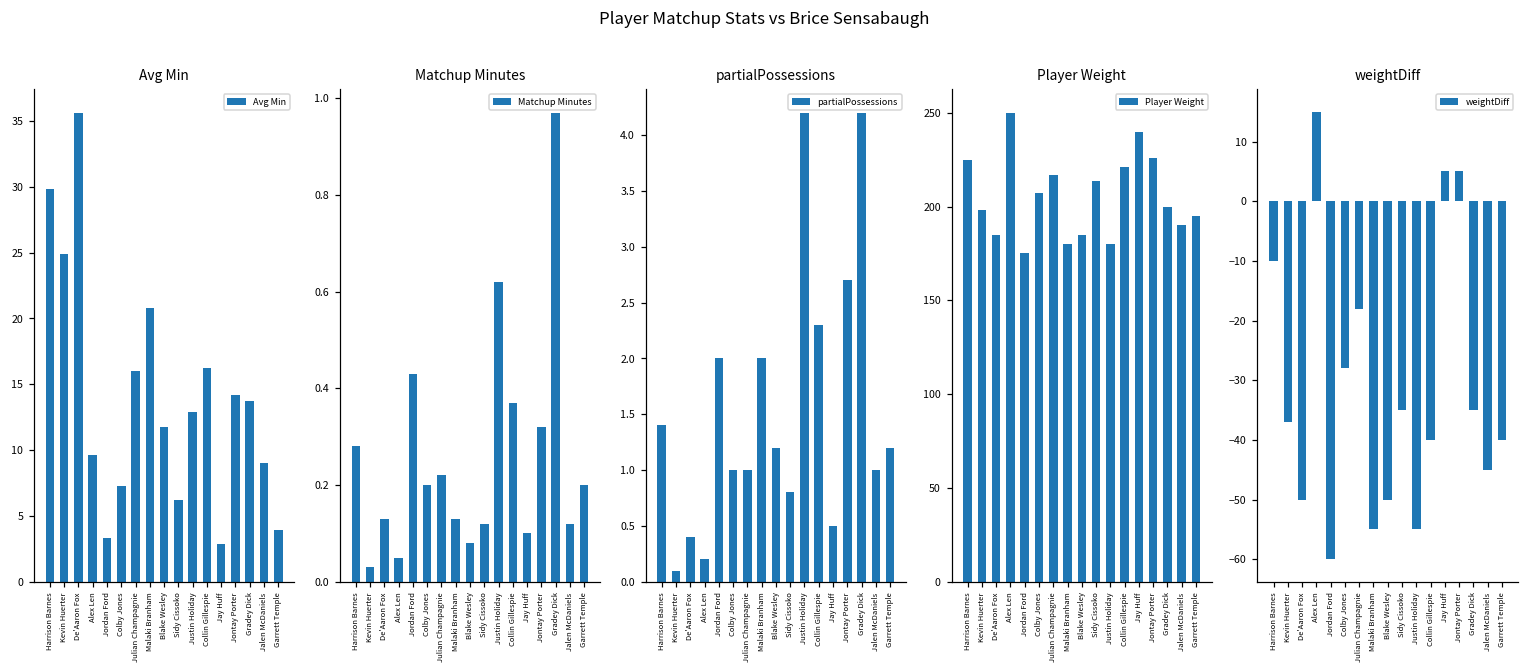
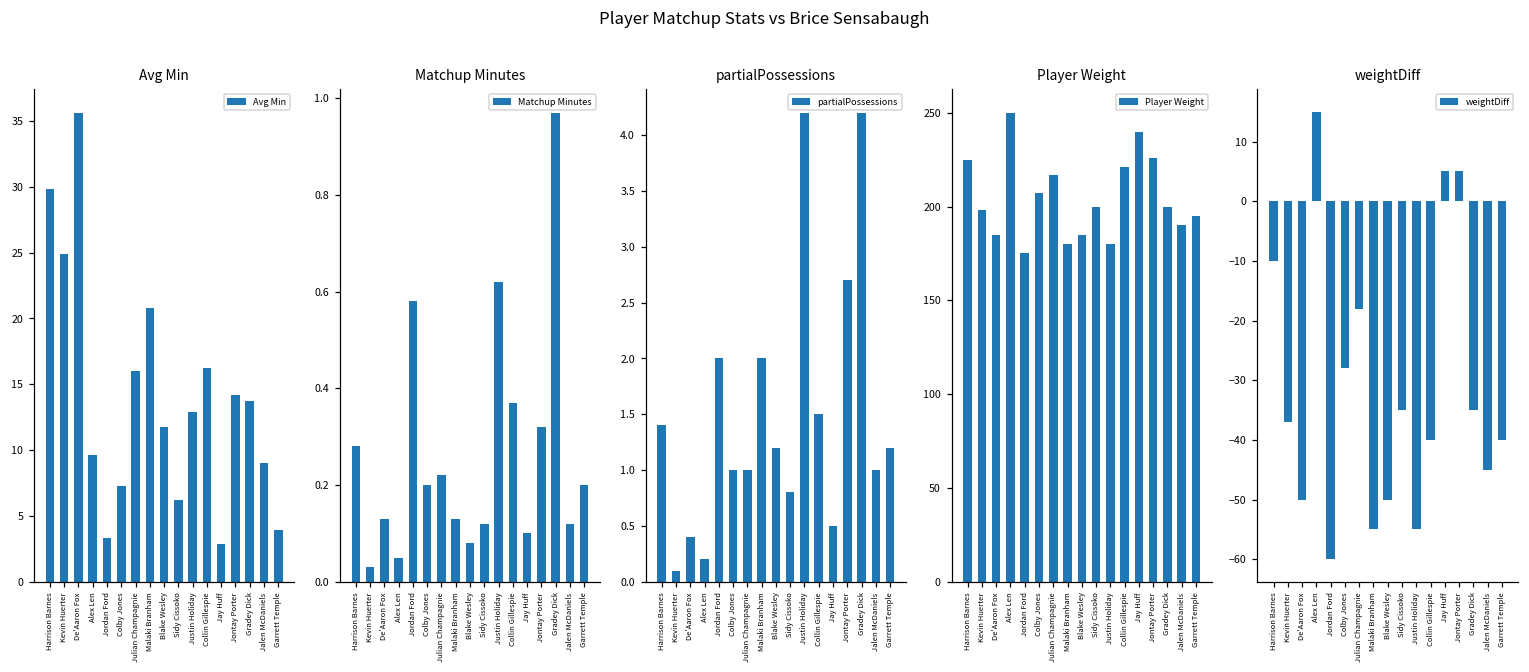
Matchup Minutes, Jordan Ford: 0.43 -> 0.58
partialPossessions, Collin Gillespie: 2.3 -> 1.5
Player Weight, Sidy Cissoko: 214 -> 200
